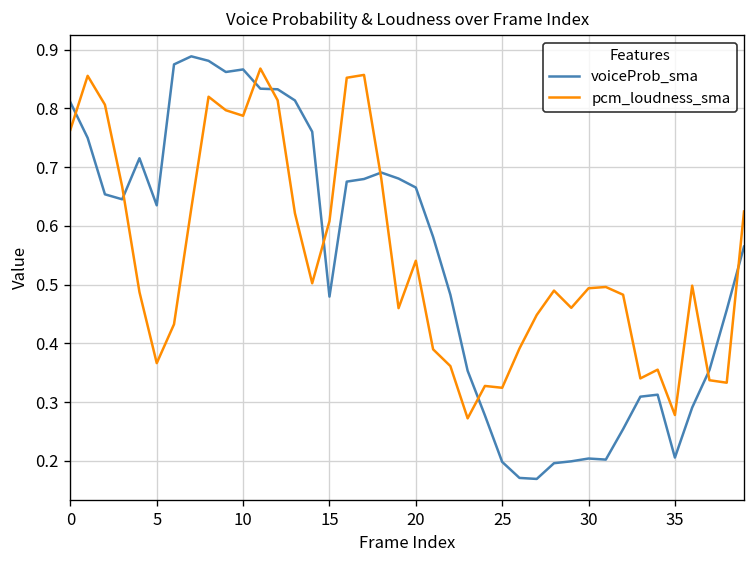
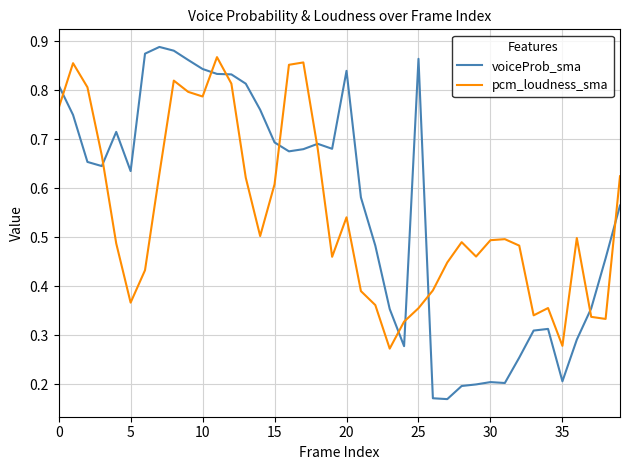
voiceProb_sma, 10: 0.87 -> 0.84
voiceProb_sma, 15: 0.48 -> 0.69
voiceProb_sma, 20: 0.67 -> 0.84
voiceProb_sma, 25: 0.20 -> 0.86
pcm_loudness_sma, 25: 0.32 -> 0.35
